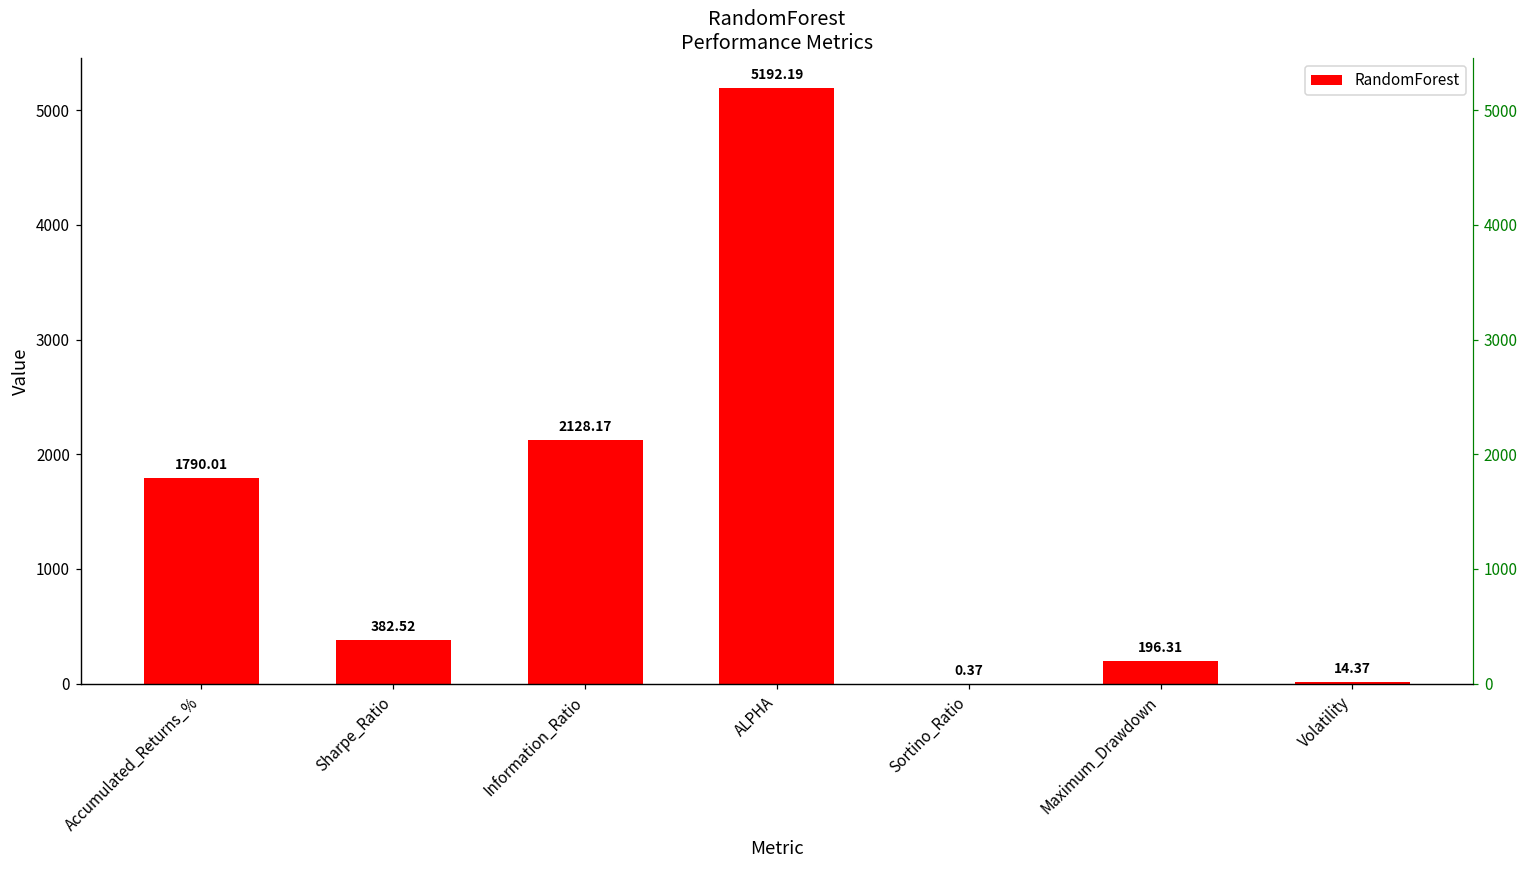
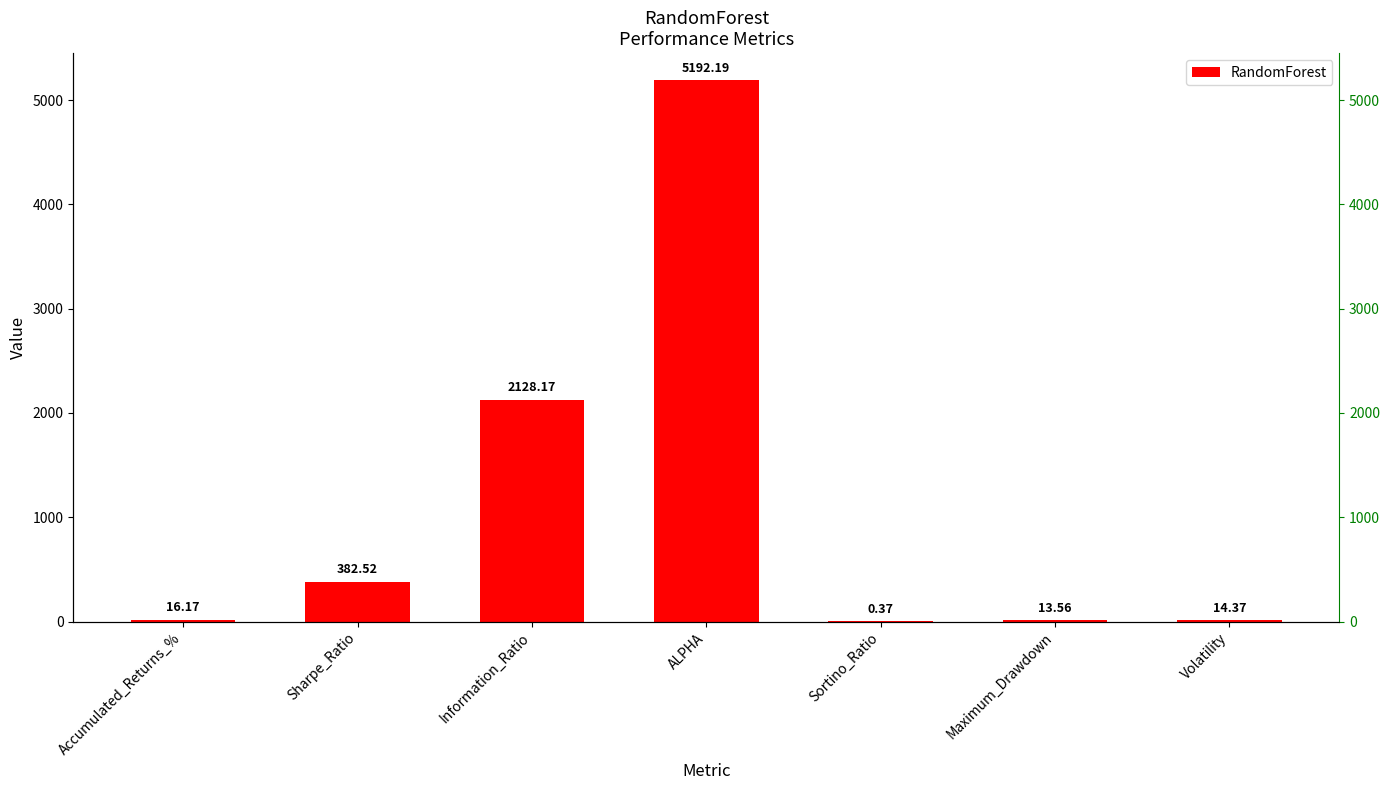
Accumulated_Returns_%: 1790.01 -> 16.17
Maximum_Drawdown: 196.31 -> 13.56
